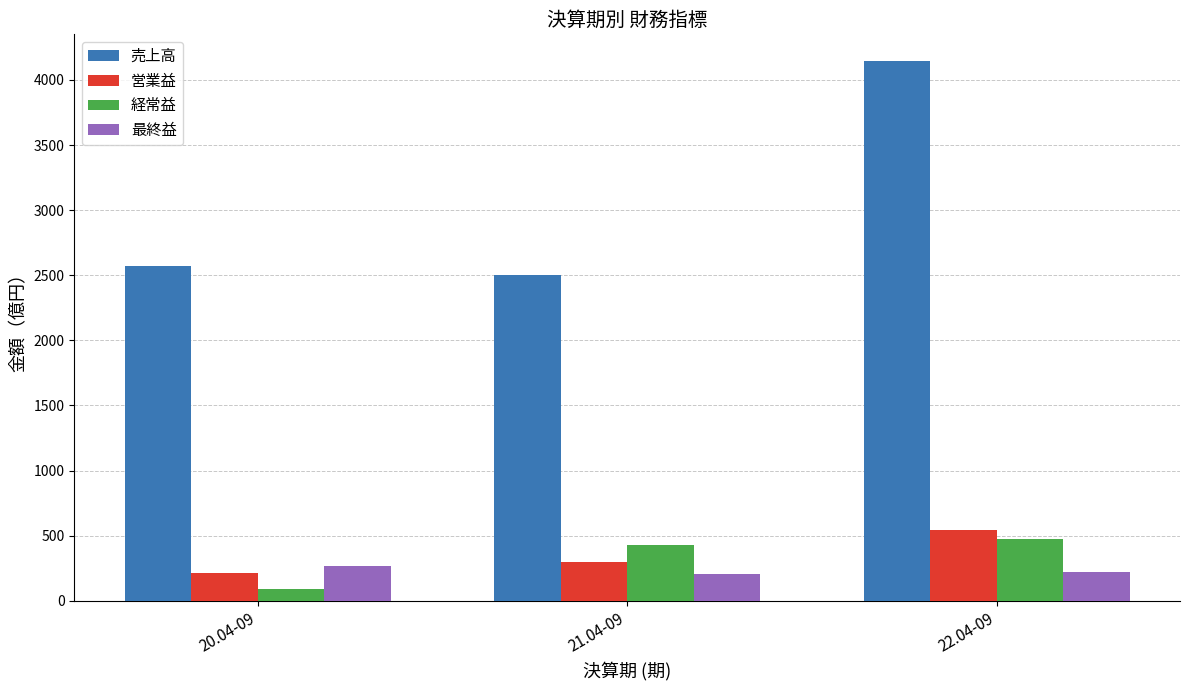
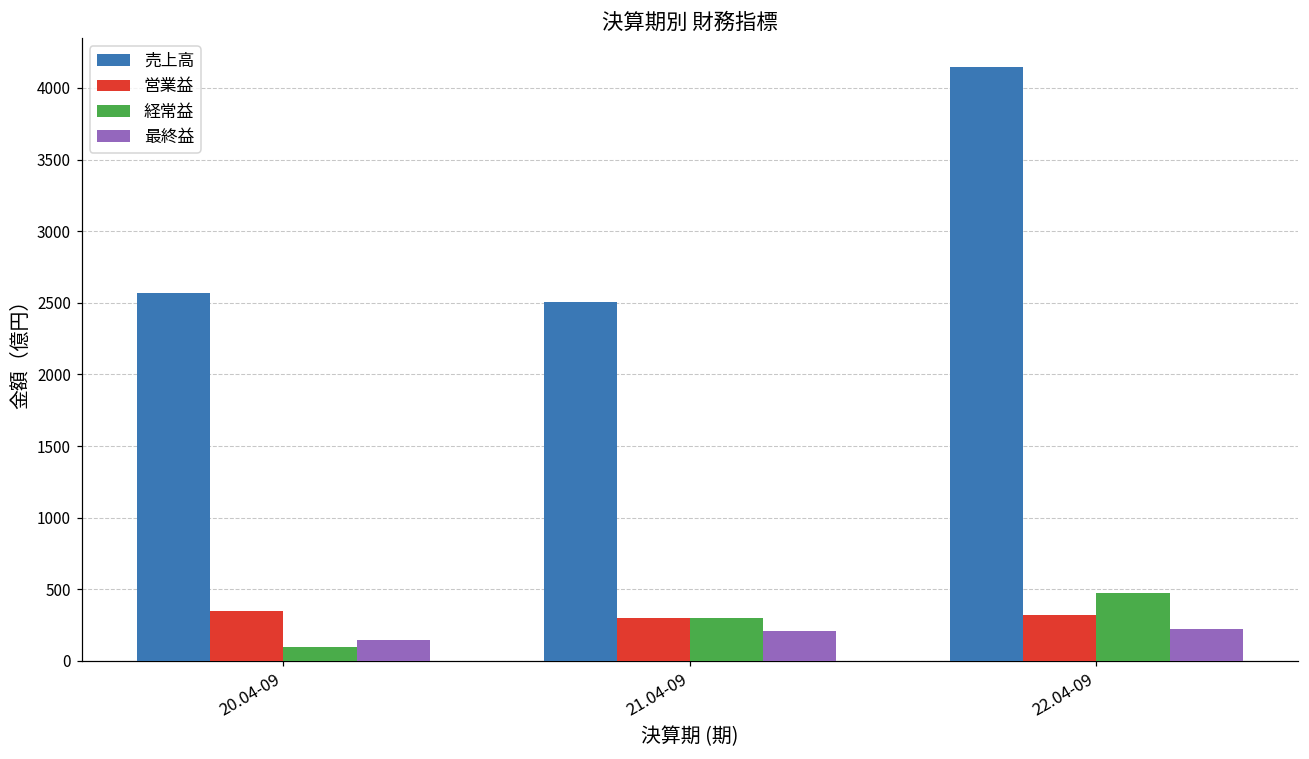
営業益, 20.04-09: 220 -> 350
最終益, 20.04-09: 270 -> 150
経常益, 21.04-09: 430 -> 300
営業益, 22.04-09: 540 -> 320
